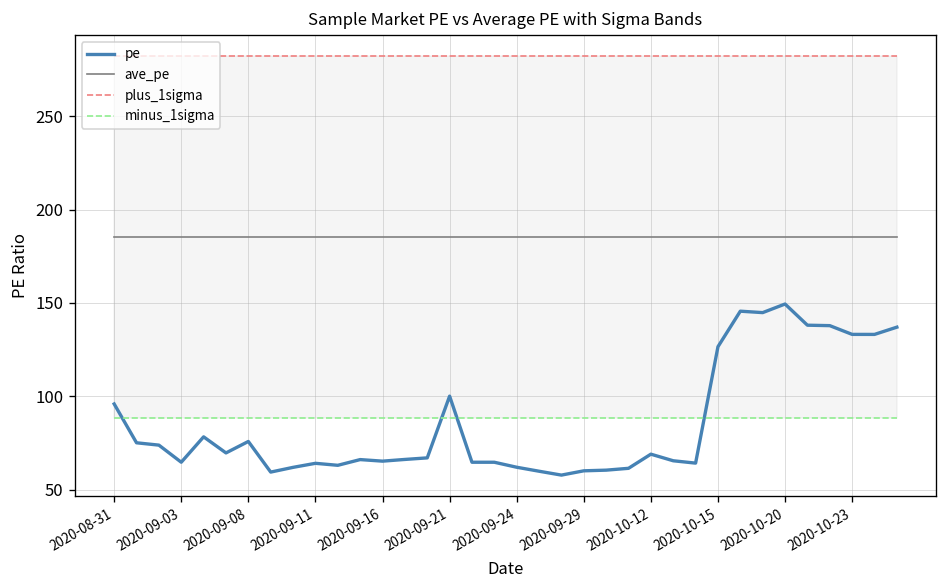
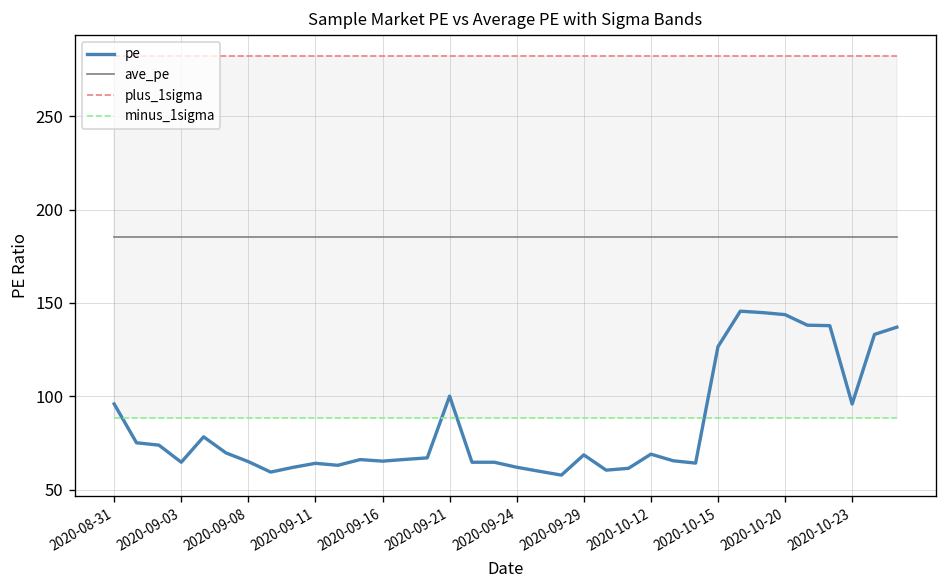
pe, 2020-09-08: 76 -> 65
pe, 2020-09-29: 60 -> 69
pe, 2020-10-20: 149 -> 144
pe, 2020-10-23: 133 -> 96
